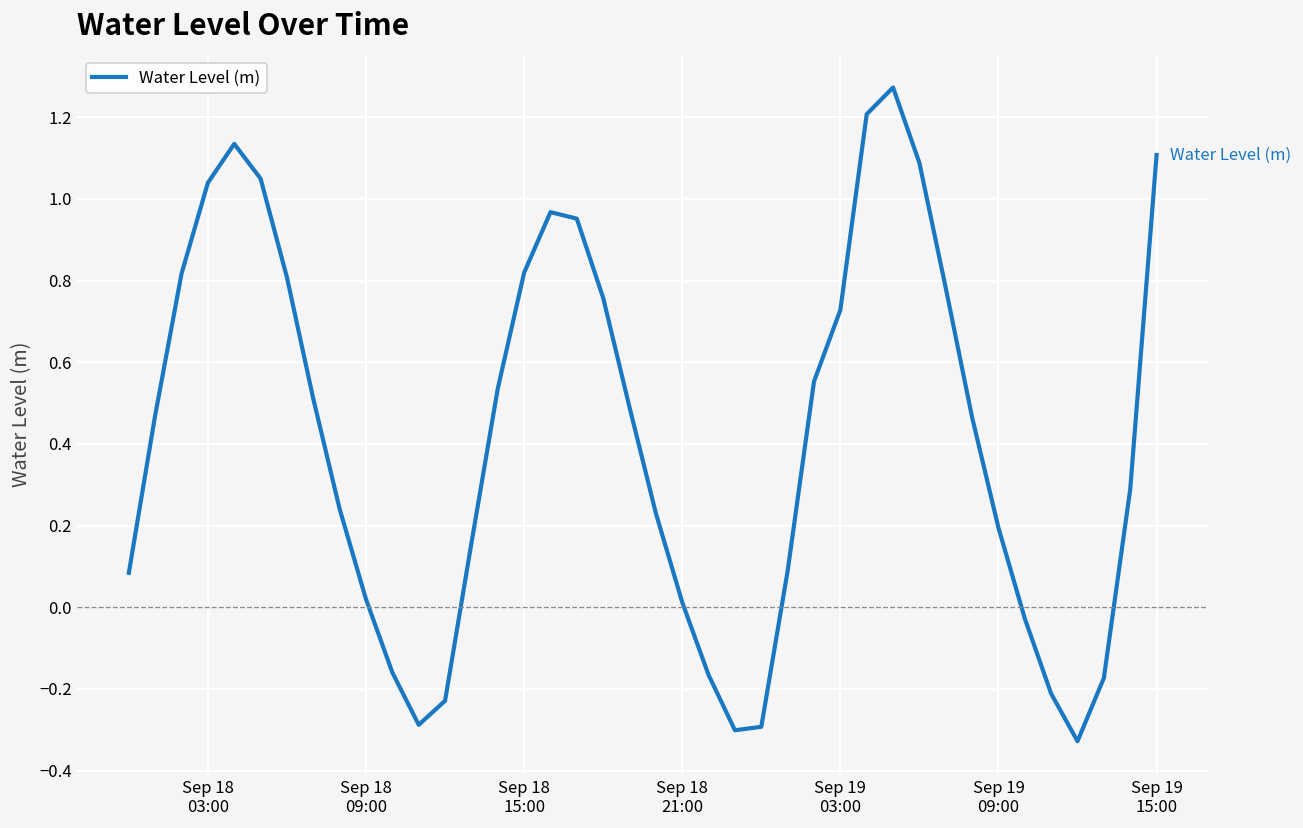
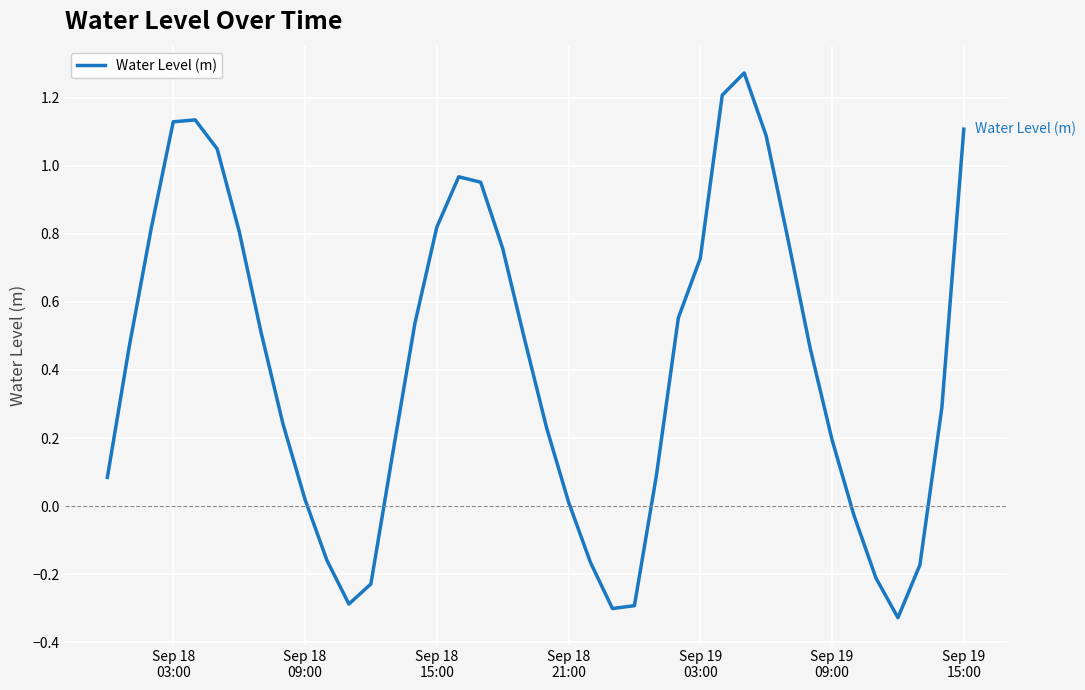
Sep 18 03:00: 1.04 -> 1.13
